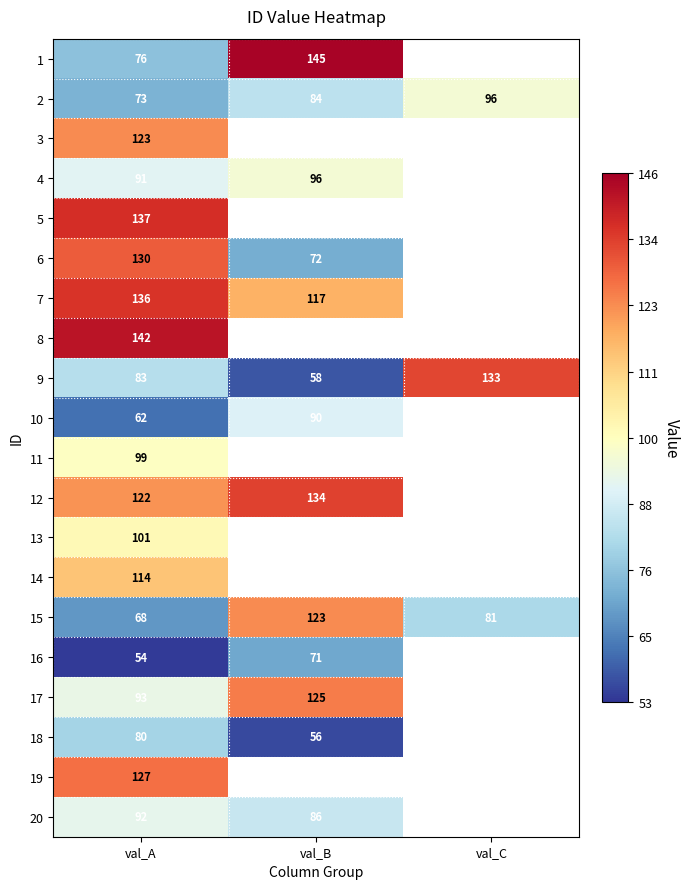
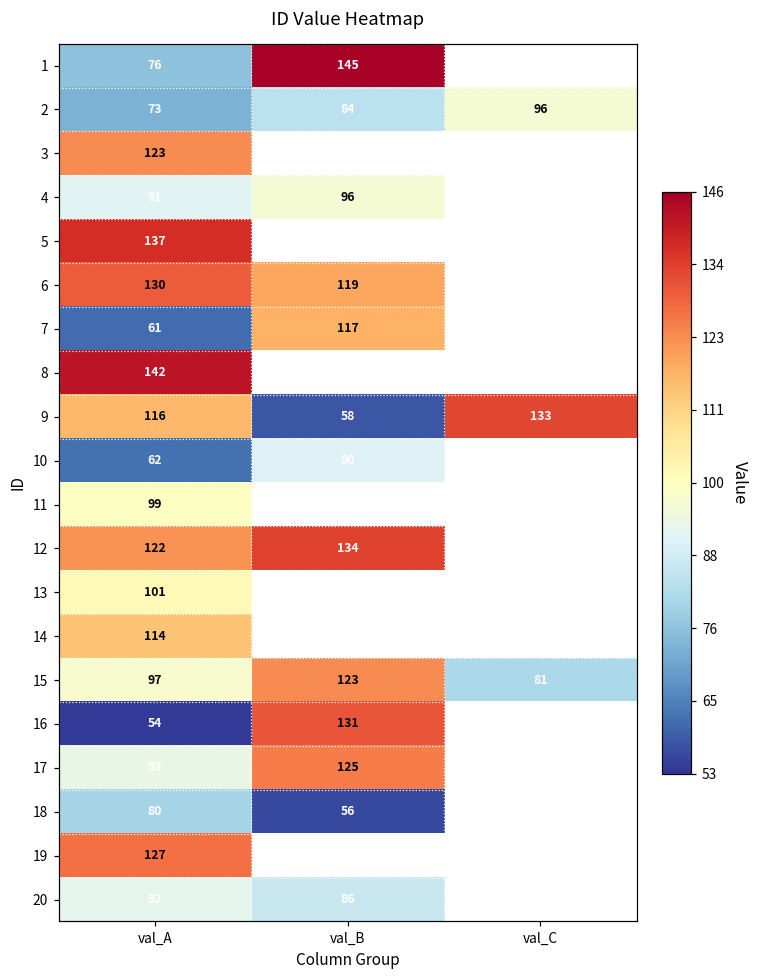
6, val_B: 72 -> 119
7, val_A: 136 -> 61
9, val_A: 83 -> 116
15, val_A: 68 -> 97
16, val_B: 71 -> 131
